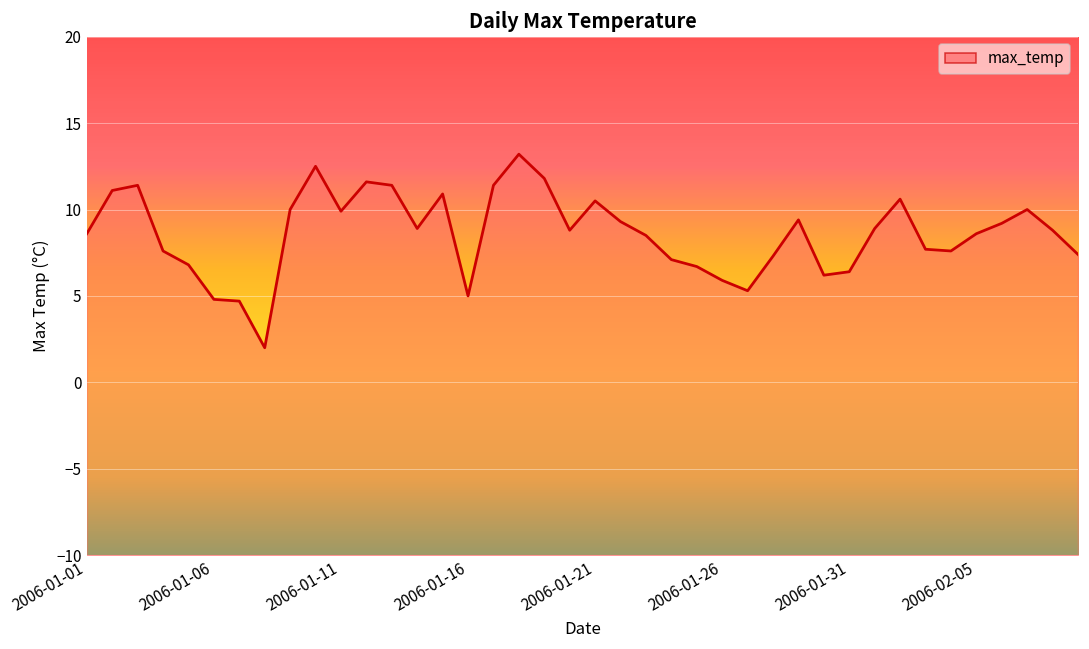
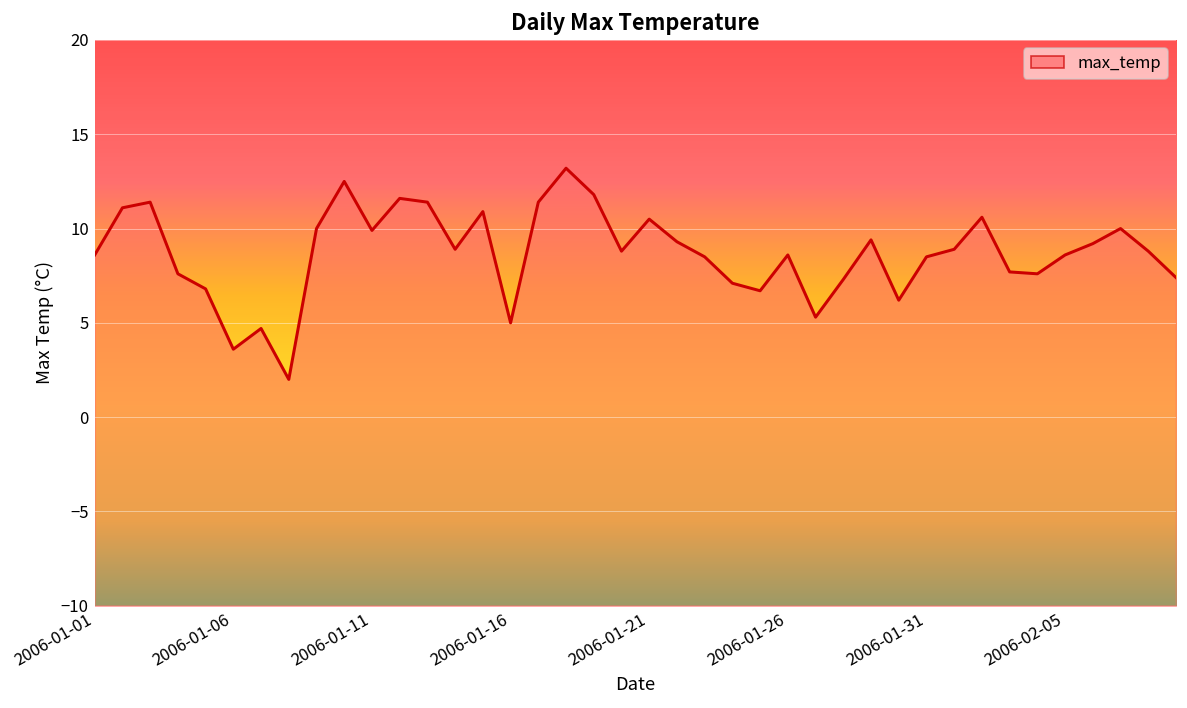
2006-01-06: 4.8 -> 3.6
2006-01-26: 5.9 -> 8.6
2006-01-31: 6.4 -> 8.5
